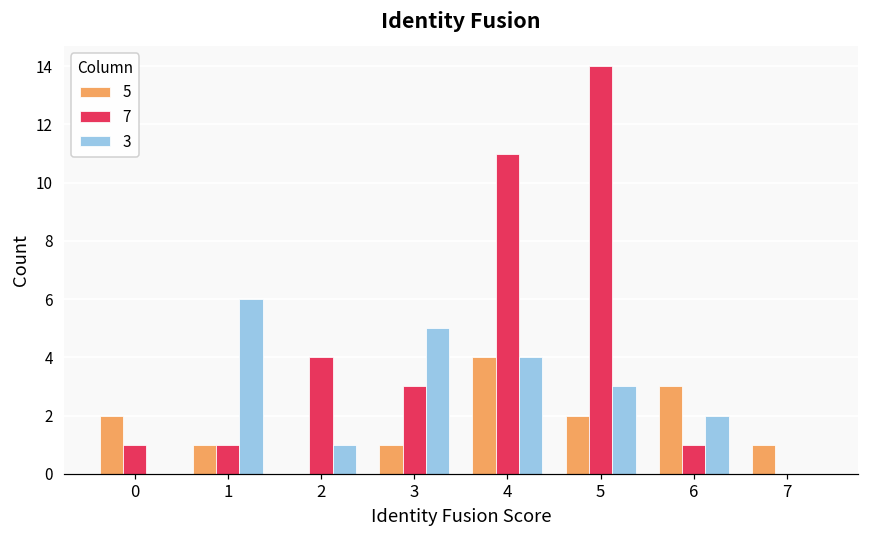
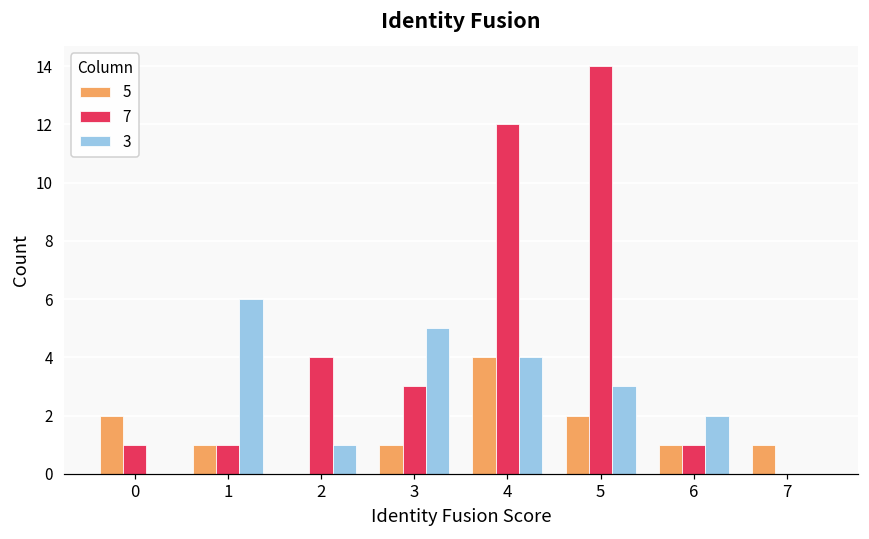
7, 4: 11 -> 12
5, 6: 3 -> 1
